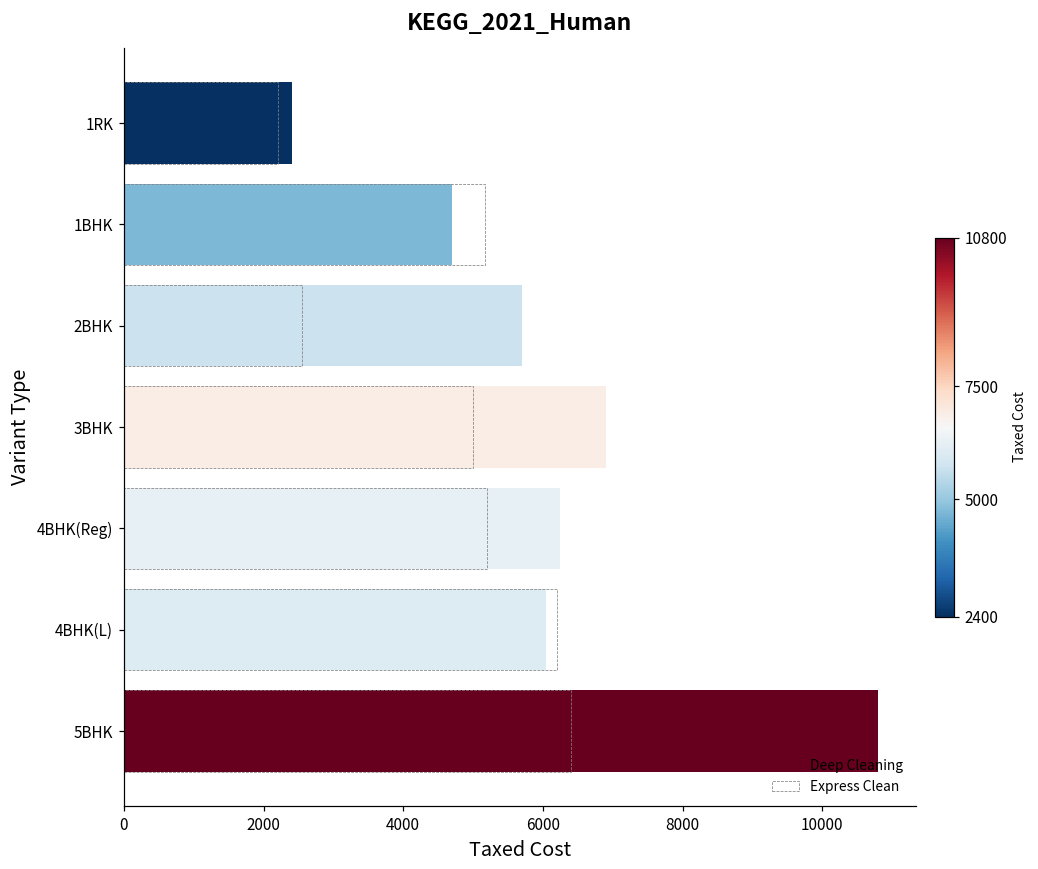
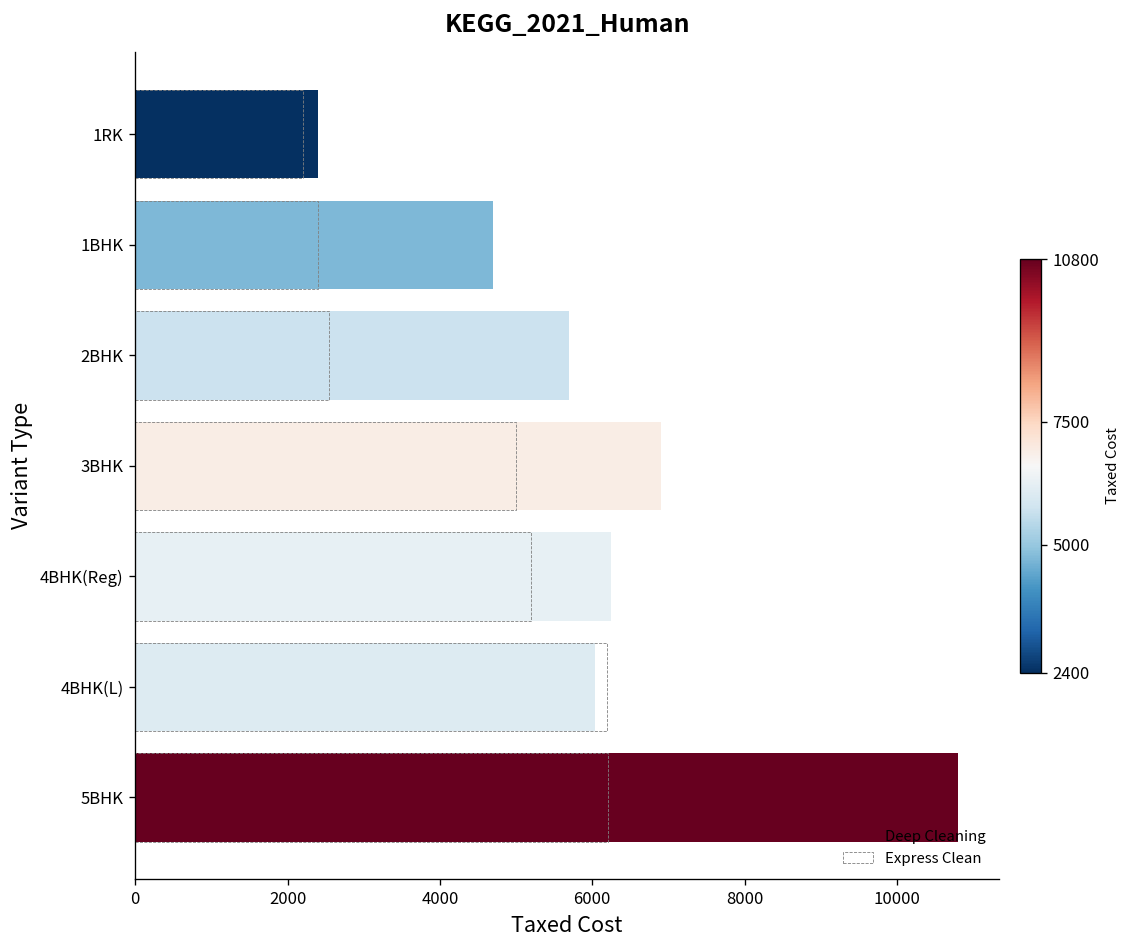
Express Clean, 1BHK: 5200 -> 2400
Express Clean, 5BHK: 6400 -> 6200
